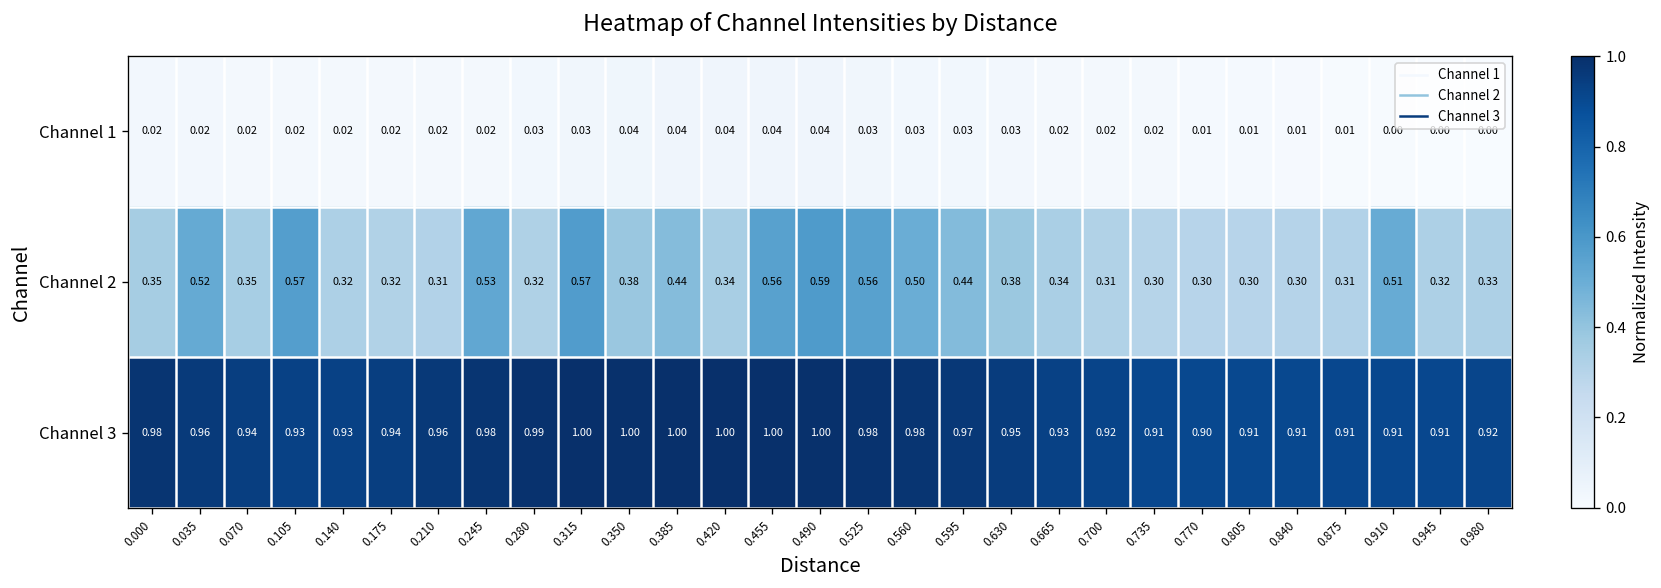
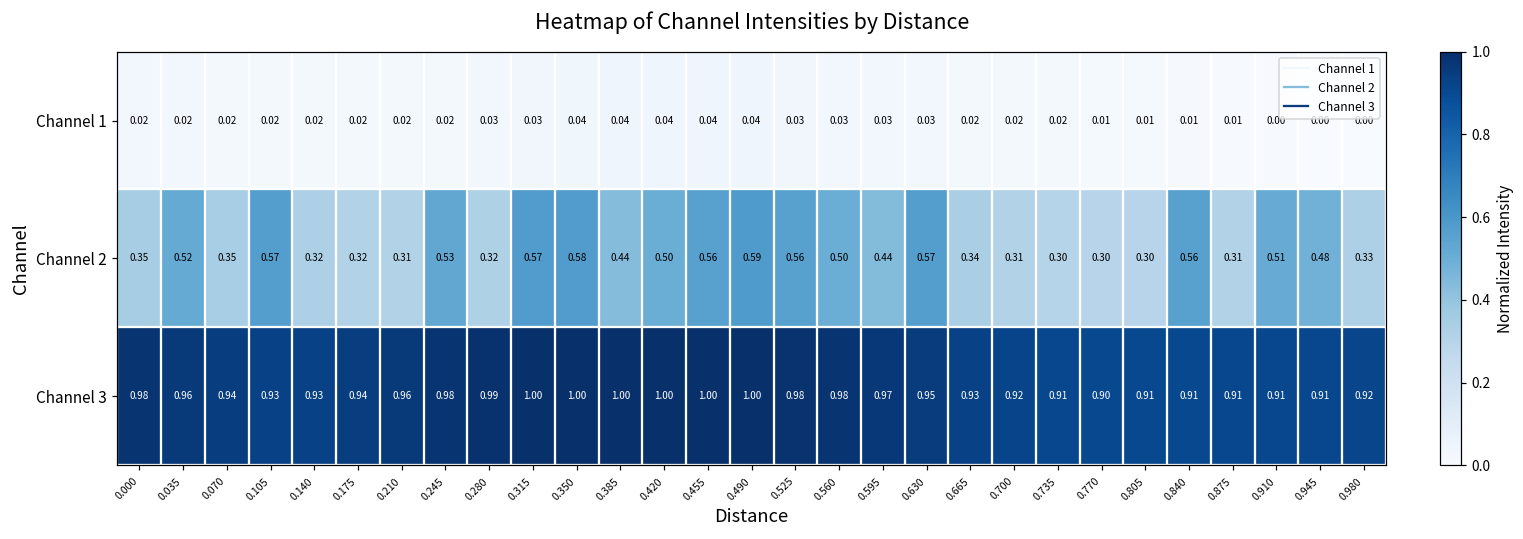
Channel 2, 0.350: 0.38 -> 0.58
Channel 2, 0.420: 0.34 -> 0.50
Channel 2, 0.630: 0.38 -> 0.57
Channel 2, 0.840: 0.30 -> 0.56
Channel 2, 0.945: 0.32 -> 0.48
